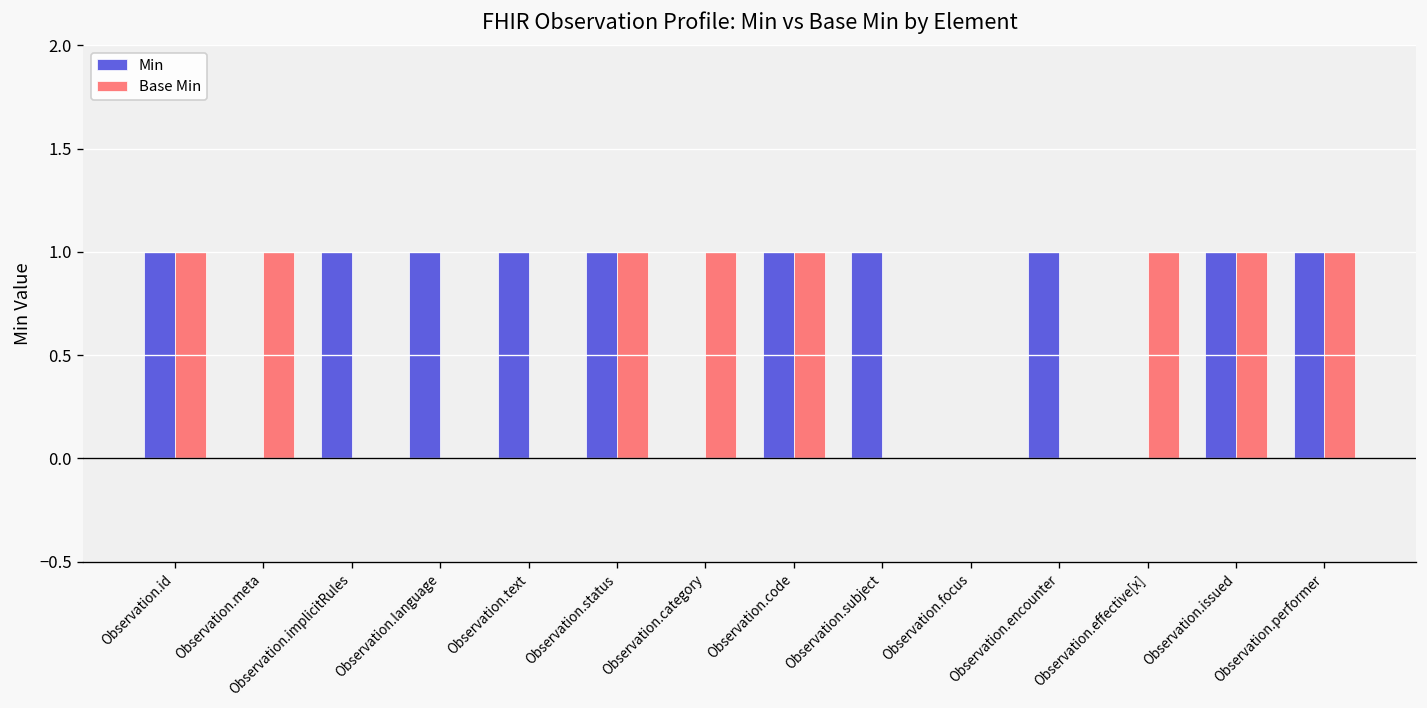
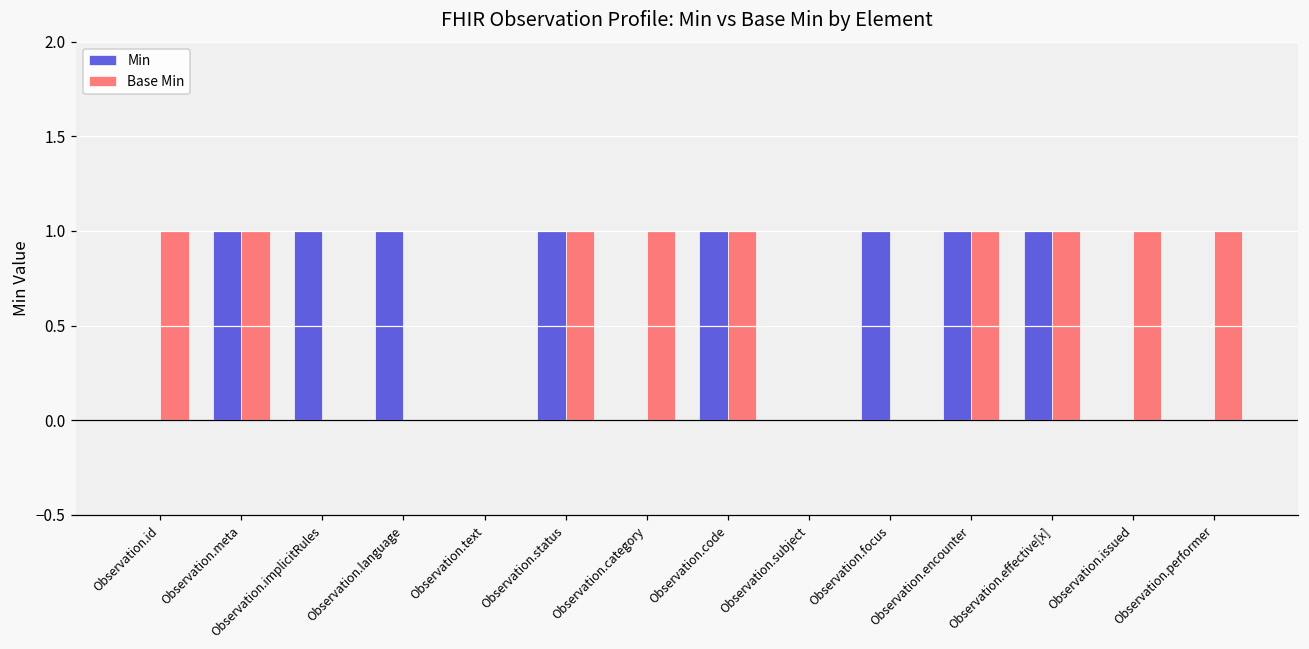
Min, Observation.id: 1 -> 0
Min, Observation.meta: 0 -> 1
Min, Observation.text: 1 -> 0
Min, Observation.subject: 1 -> 0
Min, Observation.focus: 0 -> 1
Base Min, Observation.encounter: 0 -> 1
Min, Observation.effective[x]: 0 -> 1
Min, Observation.issued: 1 -> 0
Min, Observation.performer: 1 -> 0
